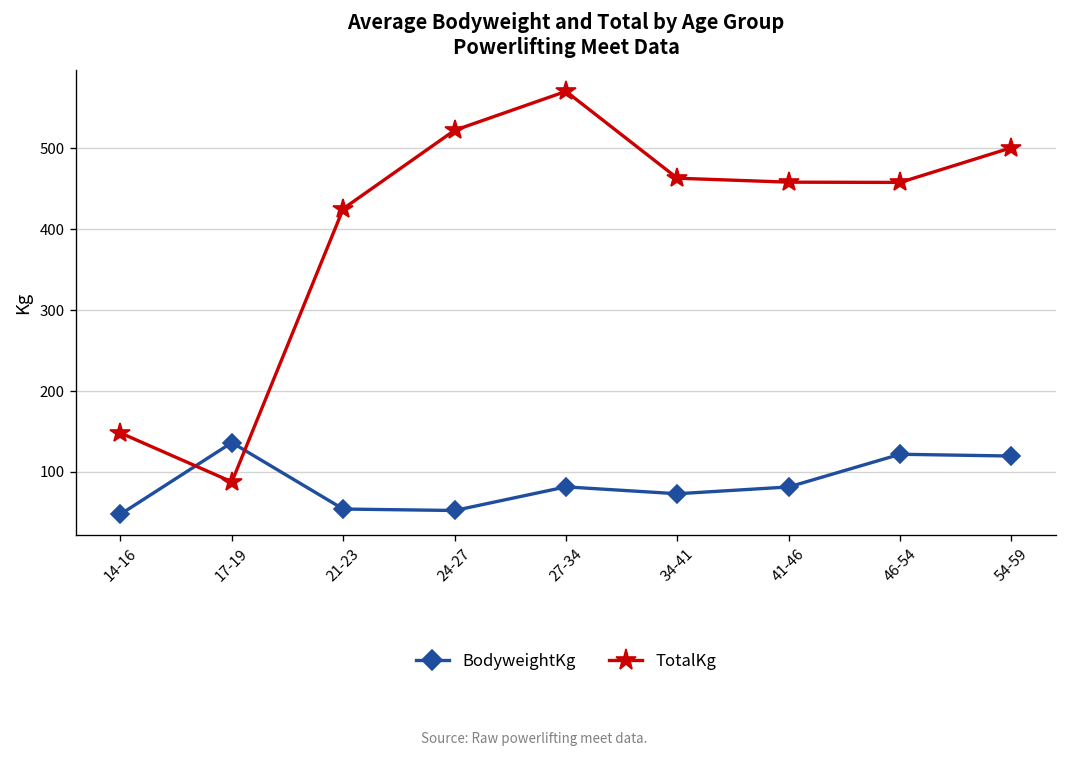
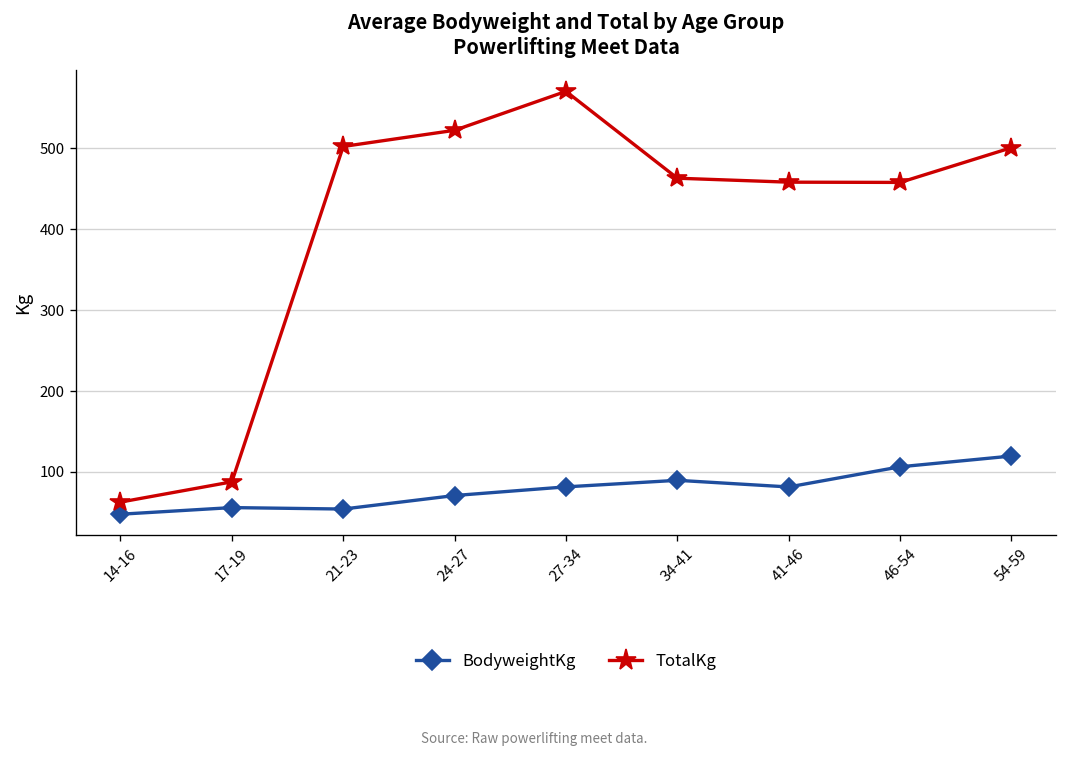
TotalKg, 14-16: 150 -> 60
BodyweightKg, 17-19: 140 -> 60
TotalKg, 21-23: 430 -> 500
BodyweightKg, 24-27: 50 -> 70
BodyweightKg, 34-41: 70 -> 90
BodyweightKg, 46-54: 120 -> 110
